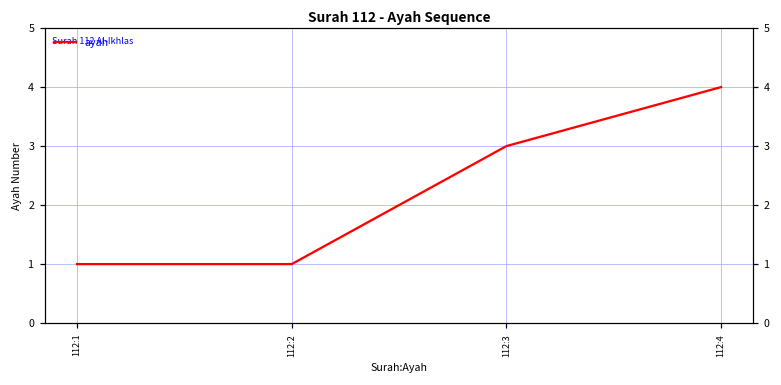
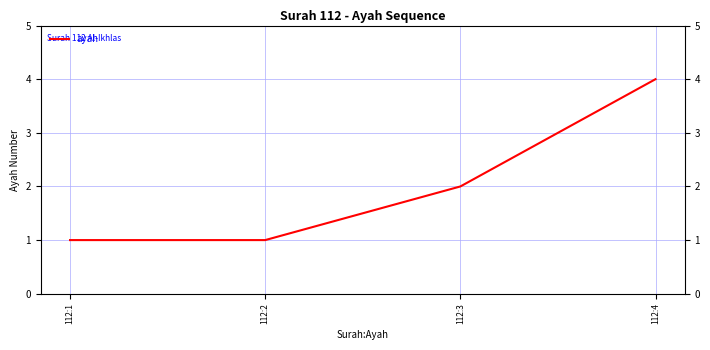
112:3: 3 -> 2
